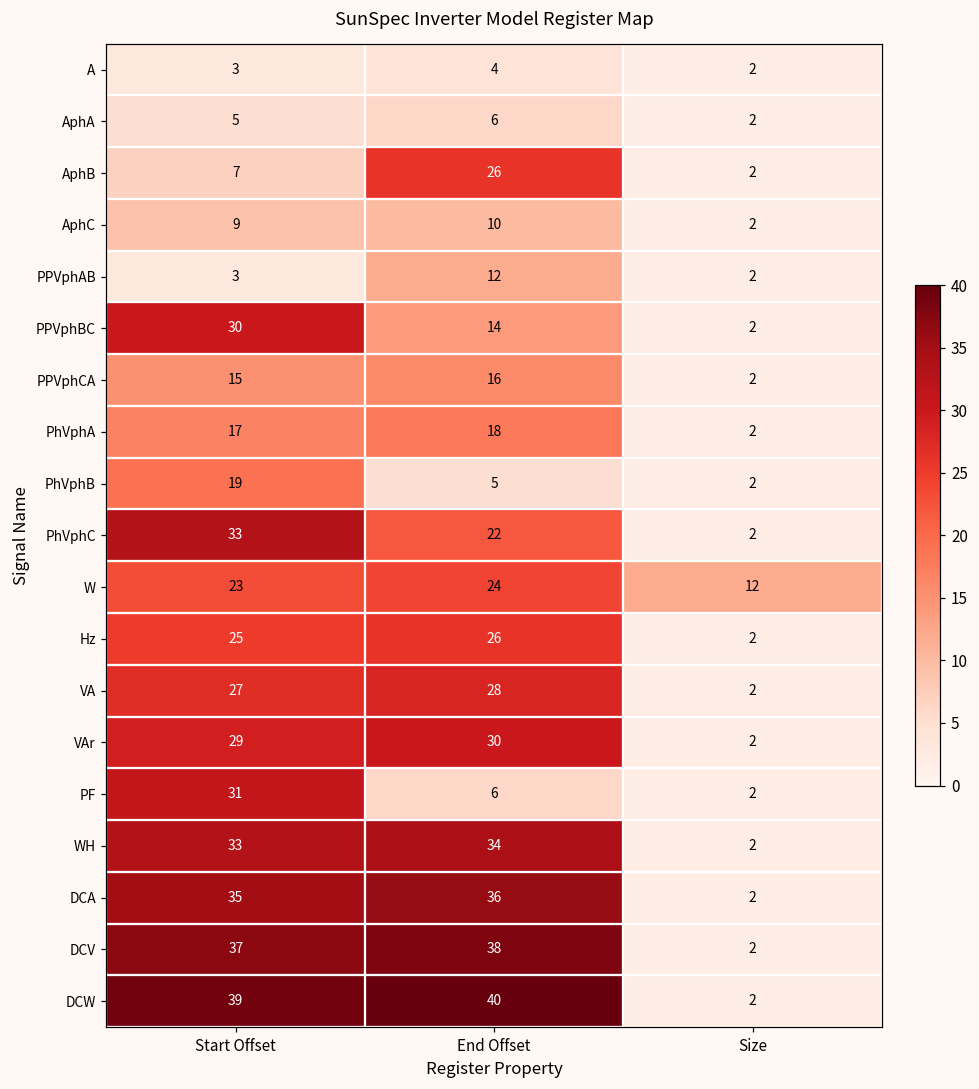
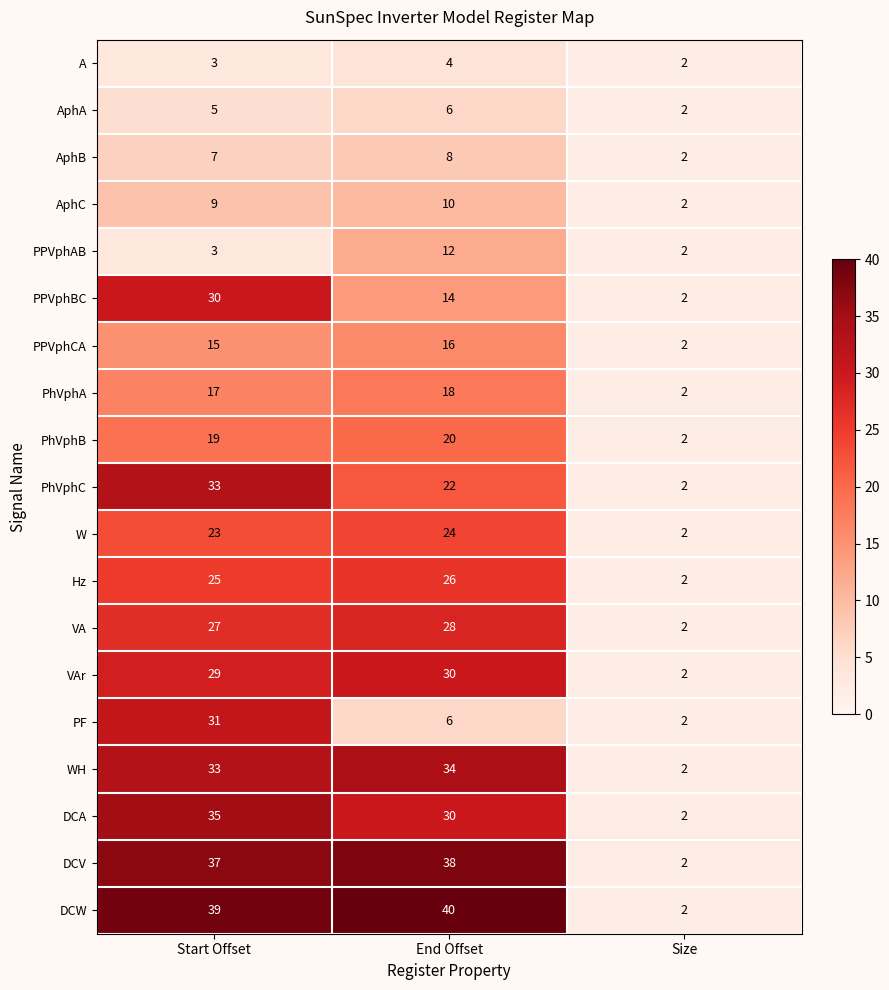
AphB, End Offset: 26 -> 8
PhVphB, End Offset: 5 -> 20
W, Size: 12 -> 2
DCA, End Offset: 36 -> 30
